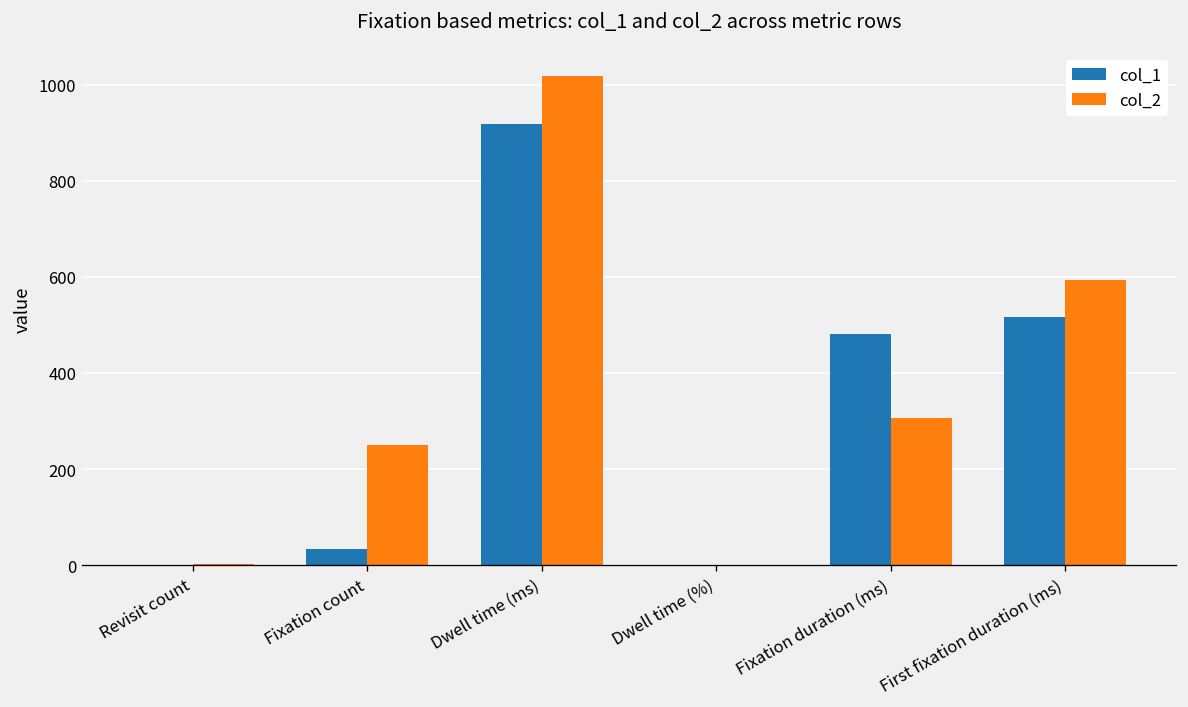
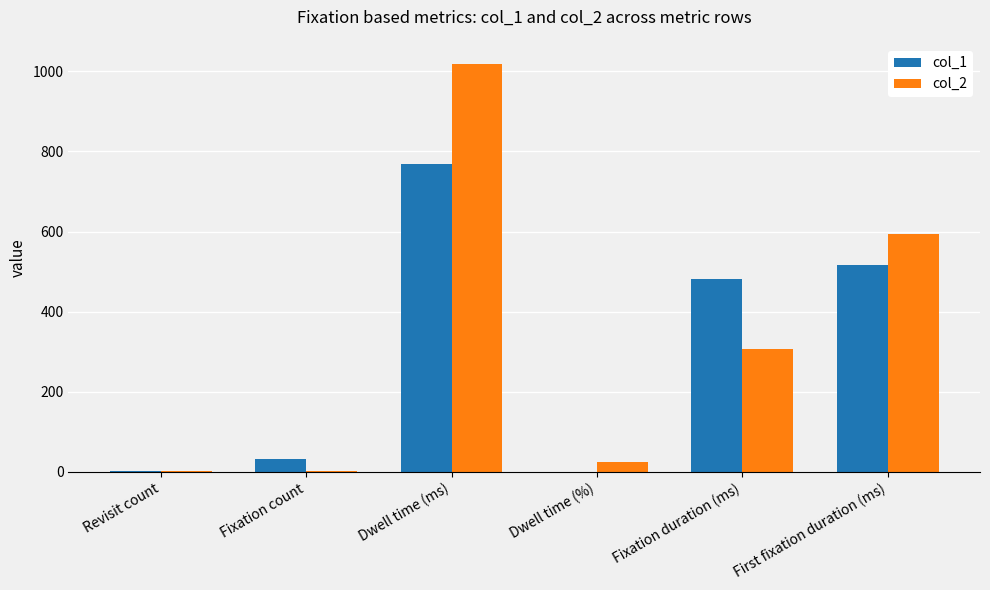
col_2, Fixation count: 250 -> 0
col_1, Dwell time (ms): 920 -> 770
col_2, Dwell time (%): 0 -> 20
